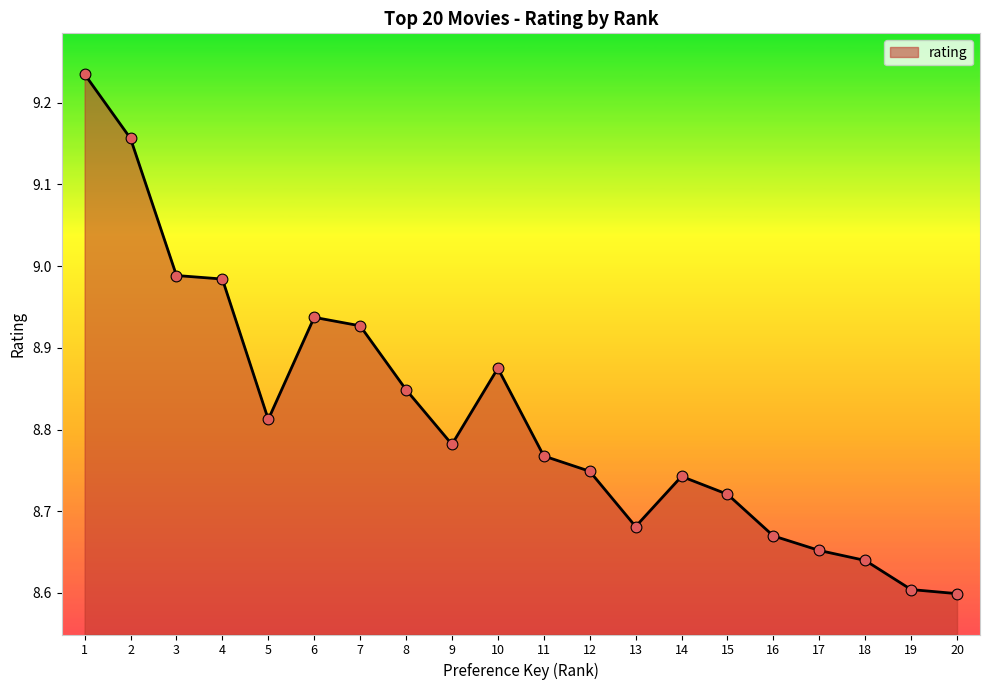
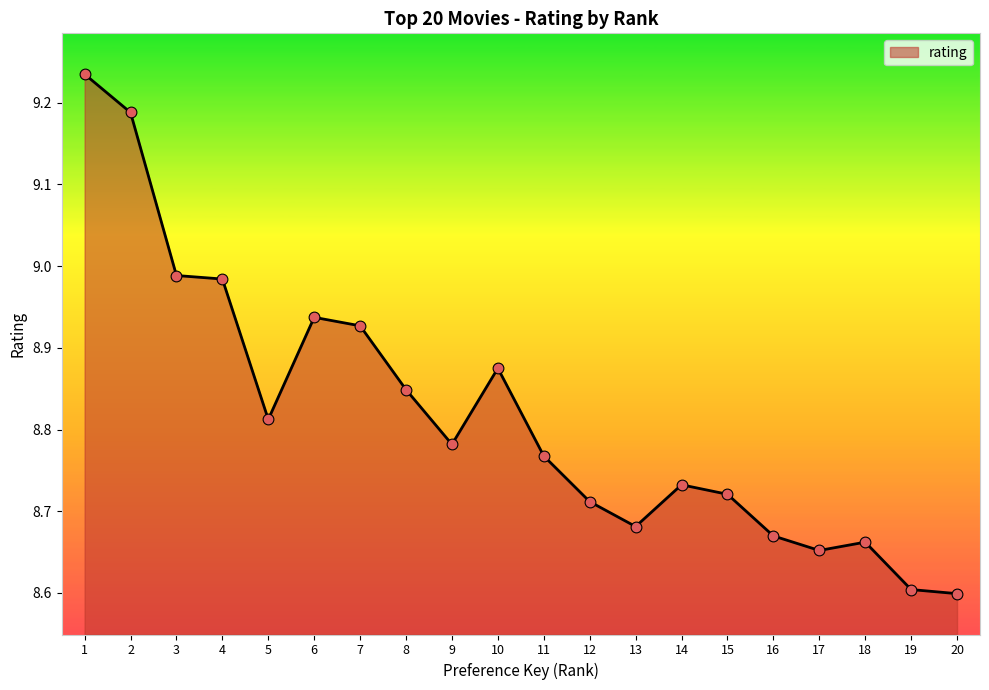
2: 9.16 -> 9.19
12: 8.75 -> 8.71
14: 8.74 -> 8.73
18: 8.64 -> 8.66
